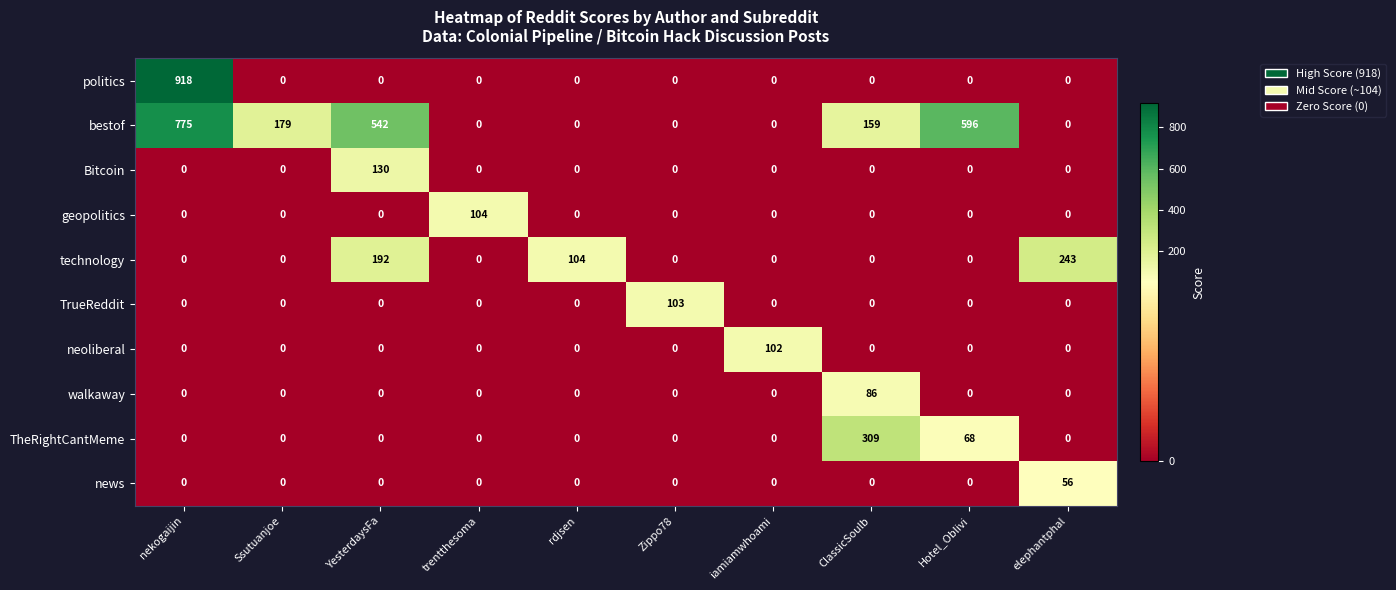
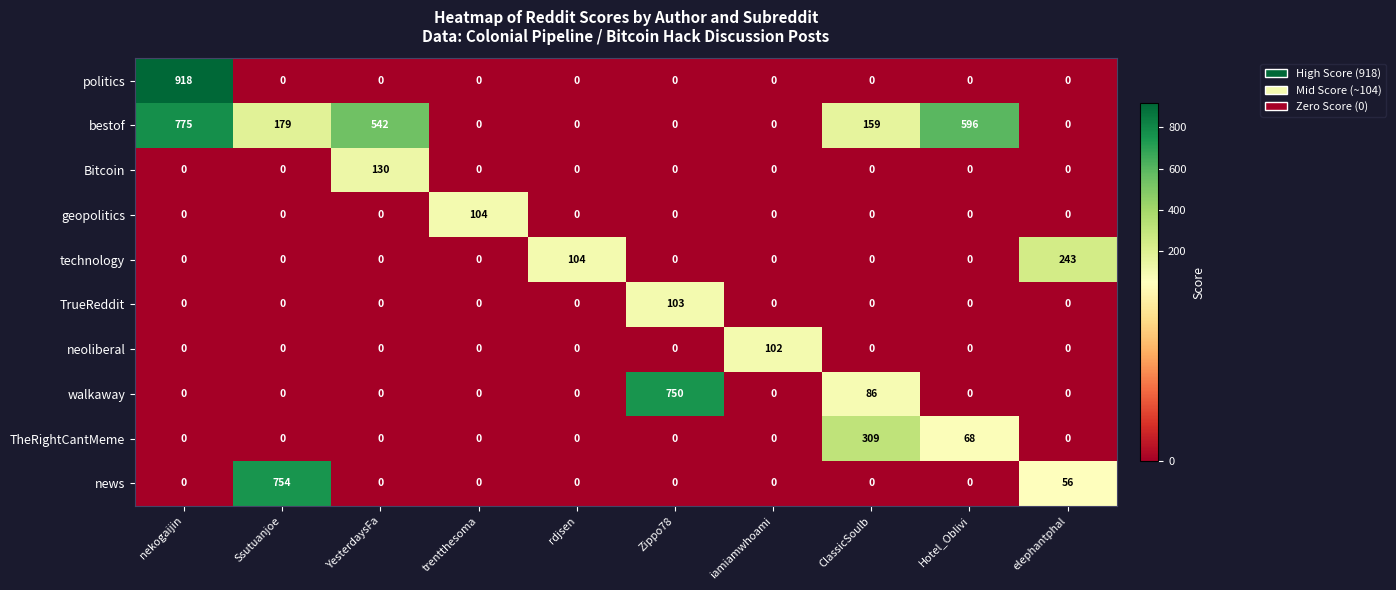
technology, YesterdaysFa: 192 -> 0
walkaway, Zippo78: 0 -> 750
news, Ssutuanjoe: 0 -> 754
